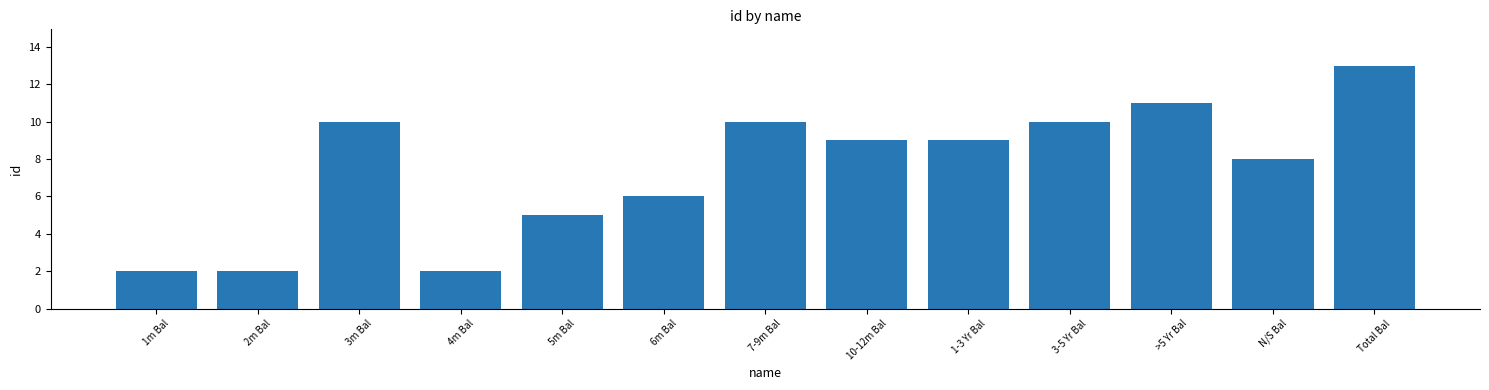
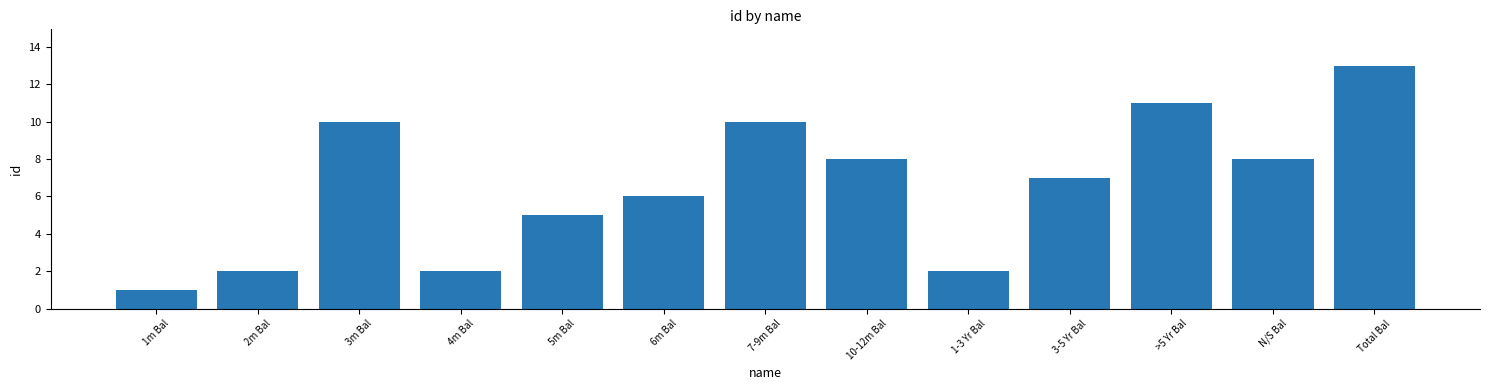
1m Bal: 2 -> 1
10-12m Bal: 9 -> 8
1-3 Yr Bal: 9 -> 2
3-5 Yr Bal: 10 -> 7
